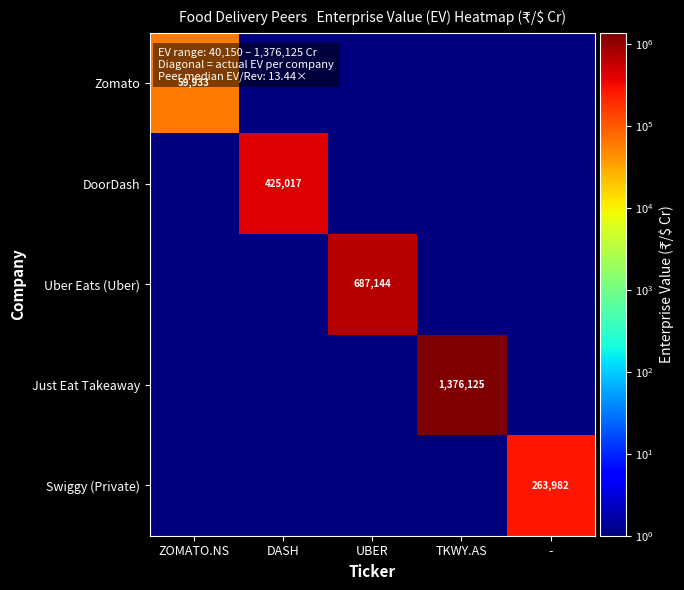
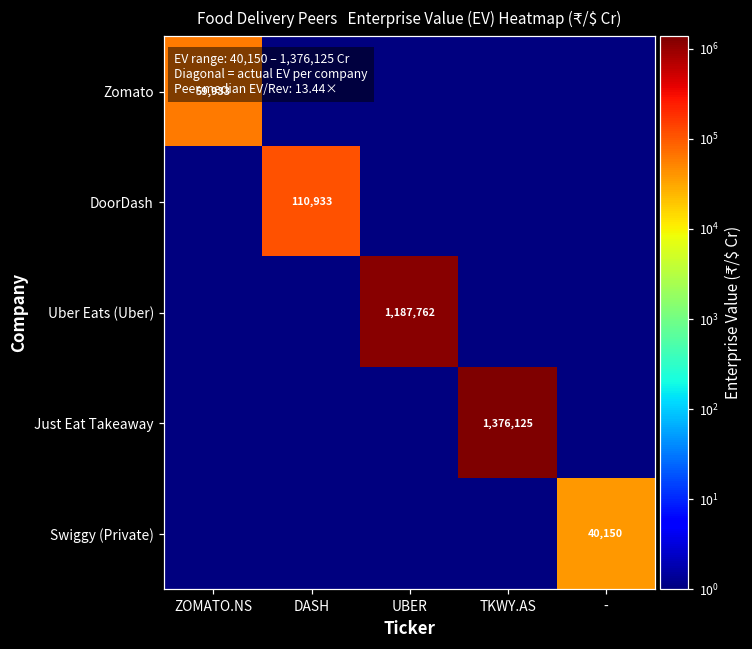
DoorDash, DASH: 425,017 -> 110,933
Uber Eats (Uber), UBER: 687,144 -> 1,187,762
Swiggy (Private), -: 263,982 -> 40,150
